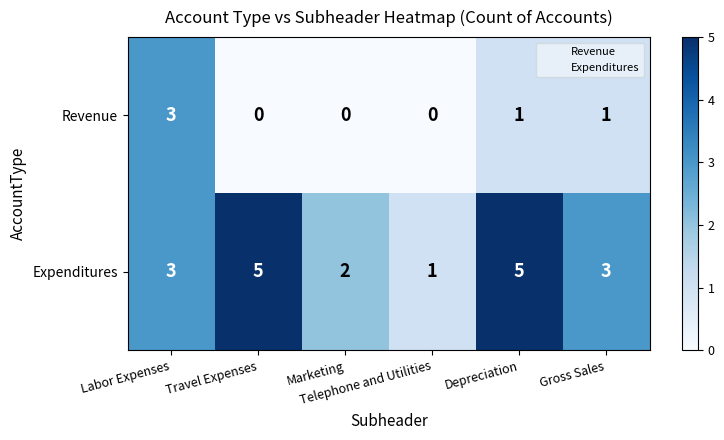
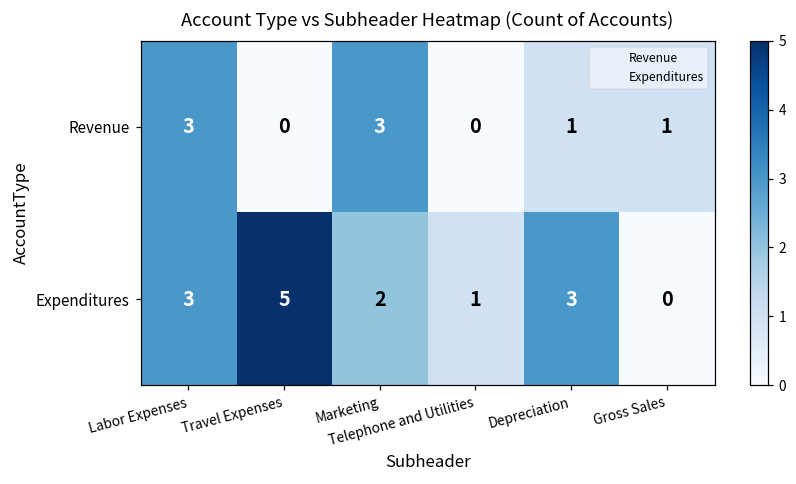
Revenue, Marketing: 0 -> 3
Expenditures, Depreciation: 5 -> 3
Expenditures, Gross Sales: 3 -> 0
